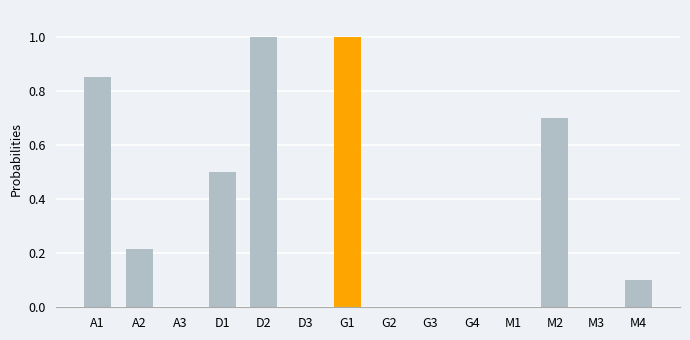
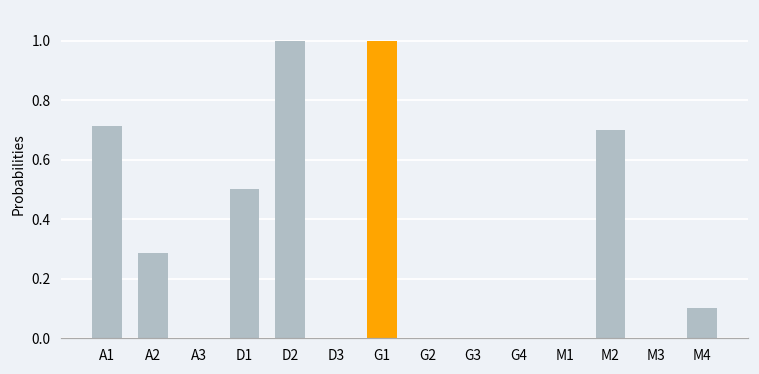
A1: 0.85 -> 0.71
A2: 0.21 -> 0.29
